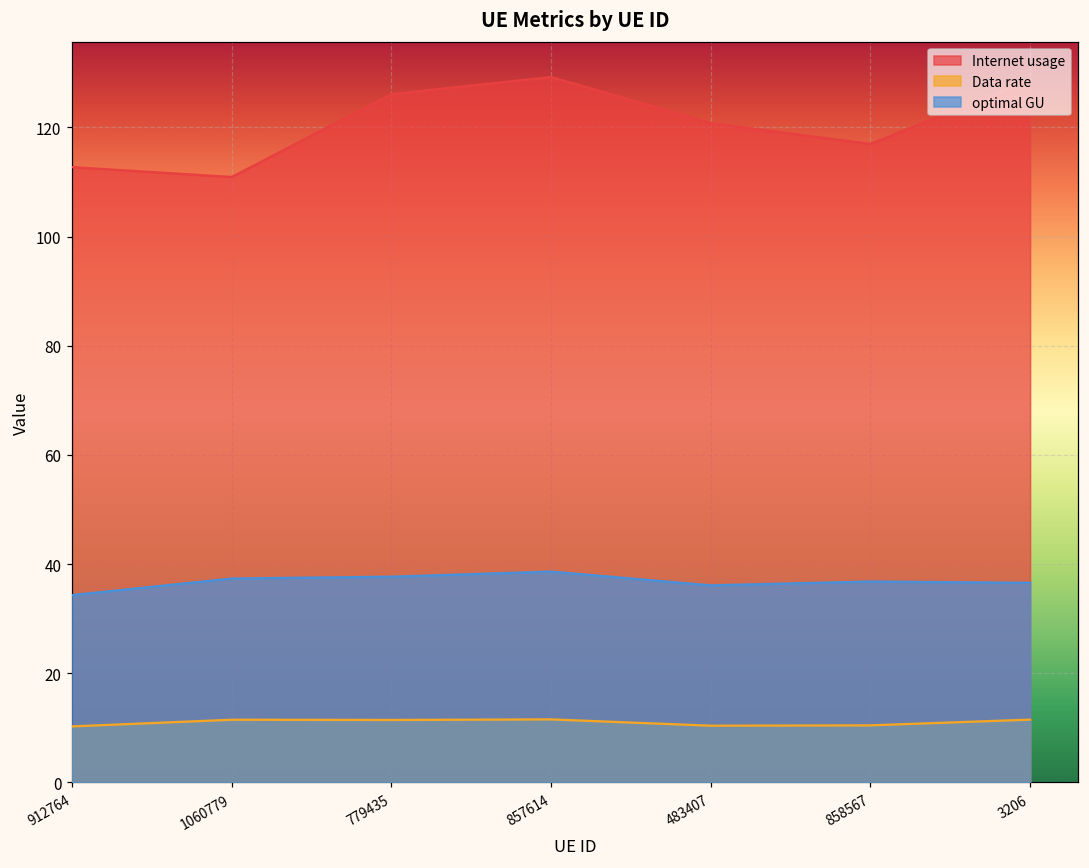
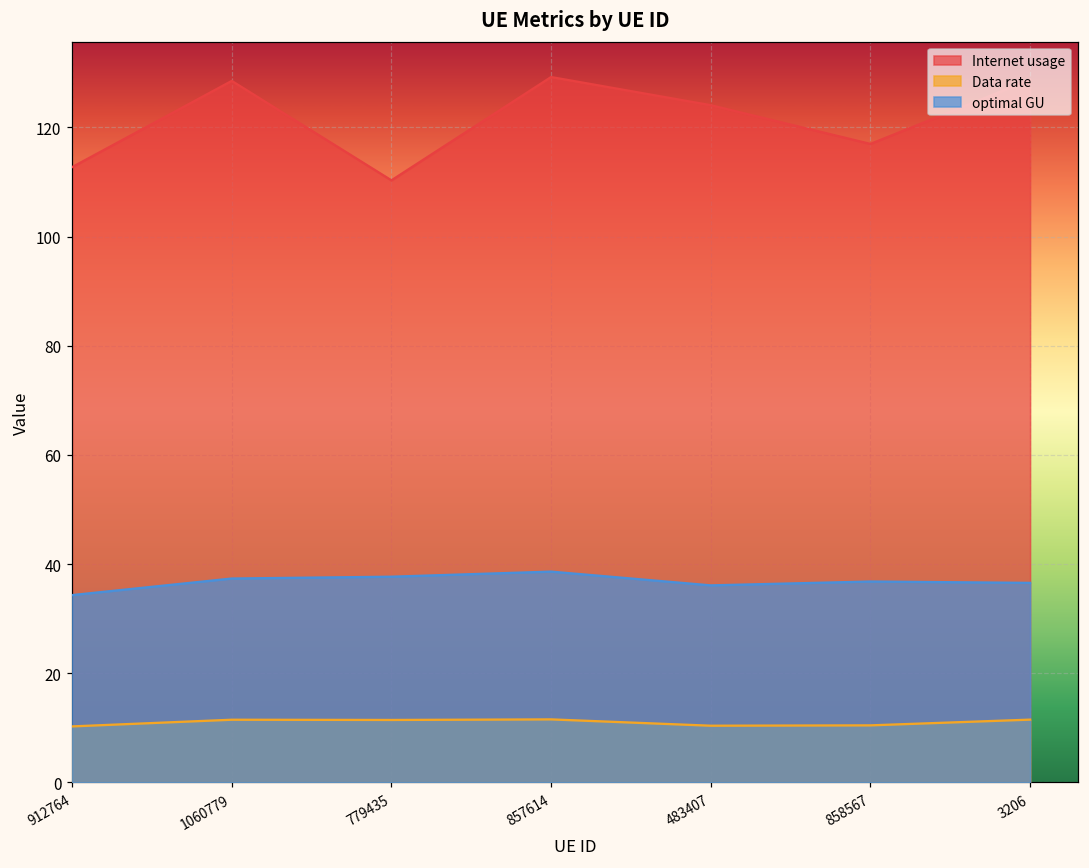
Internet usage, 1060779: 111 -> 129
Internet usage, 779435: 126 -> 110
Internet usage, 483407: 121 -> 124
